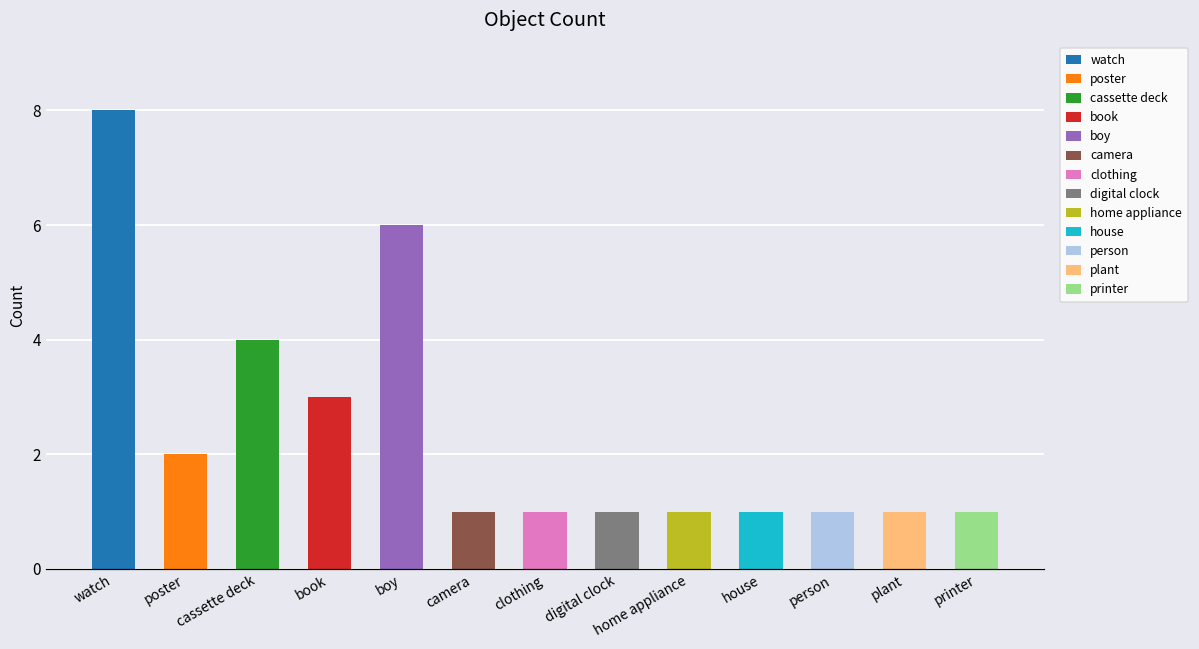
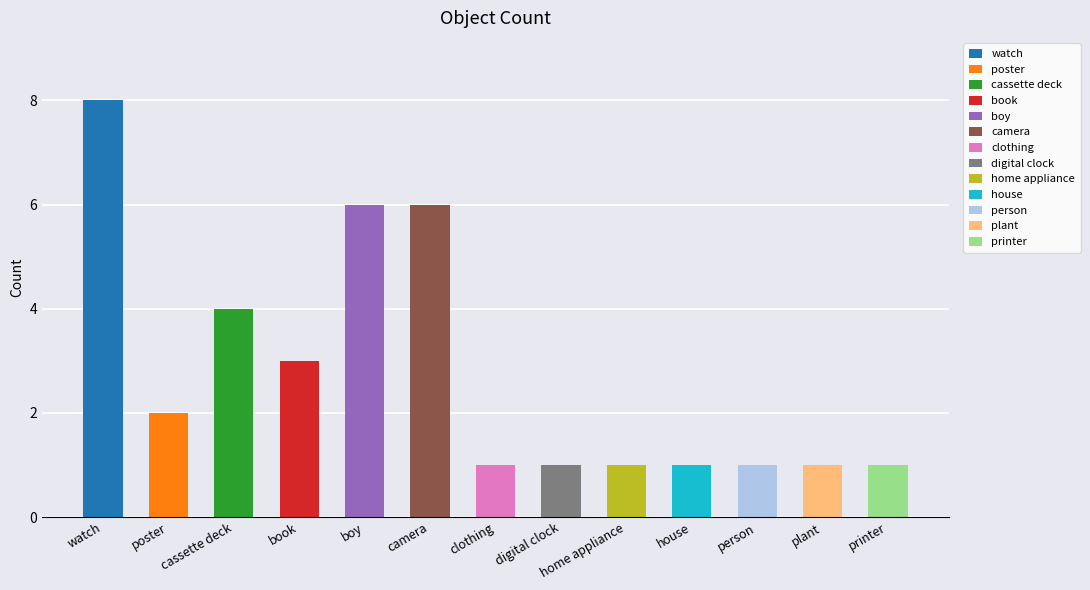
camera: 1 -> 6
